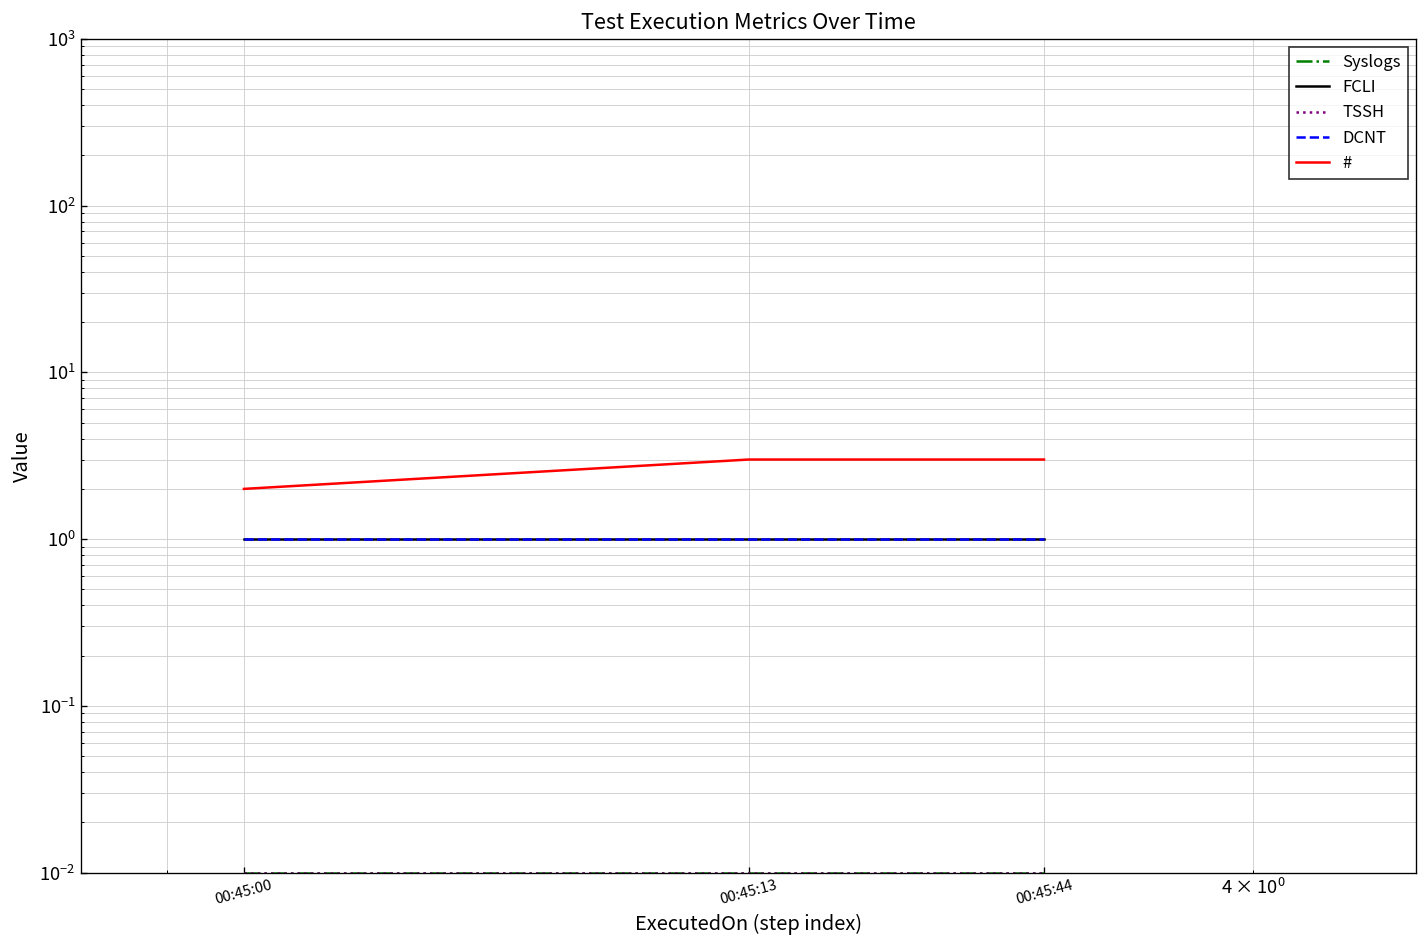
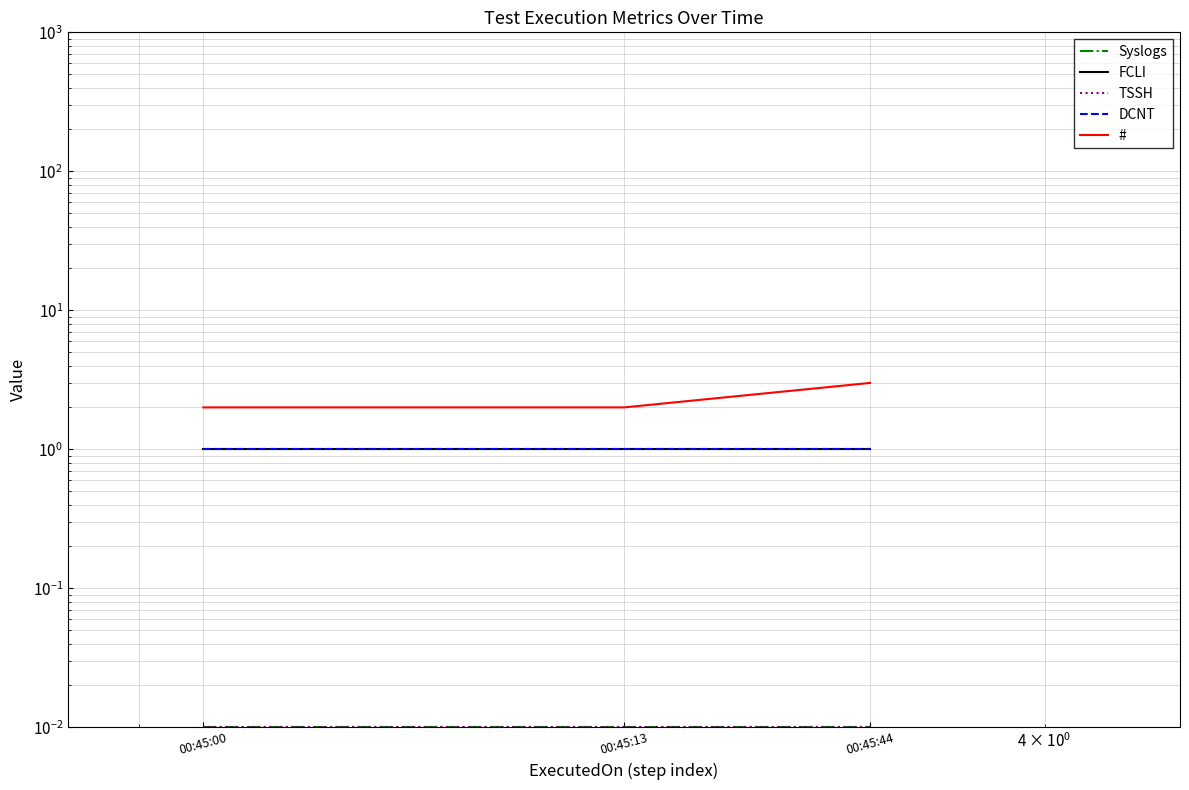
#, 00:45:13: 3 -> 2
